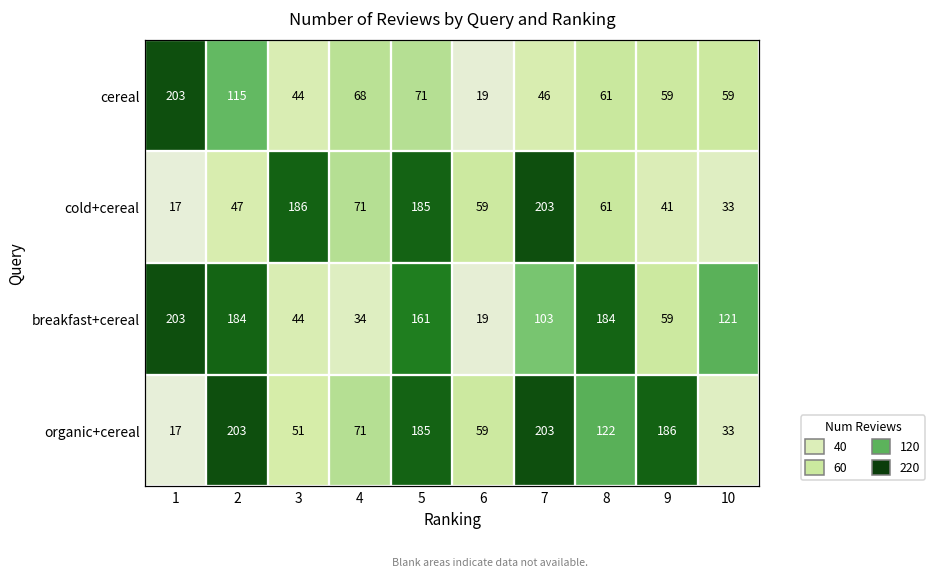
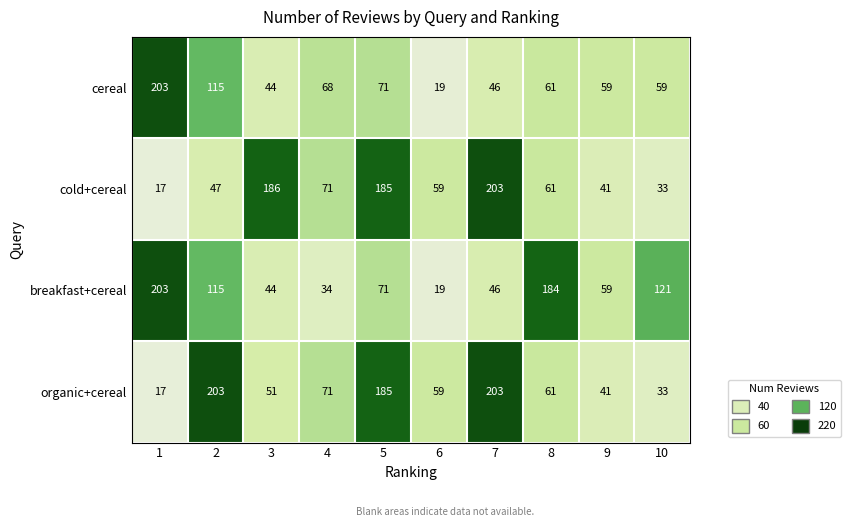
breakfast+cereal, 2: 184 -> 115
breakfast+cereal, 5: 161 -> 71
breakfast+cereal, 7: 103 -> 46
organic+cereal, 8: 122 -> 61
organic+cereal, 9: 186 -> 41
